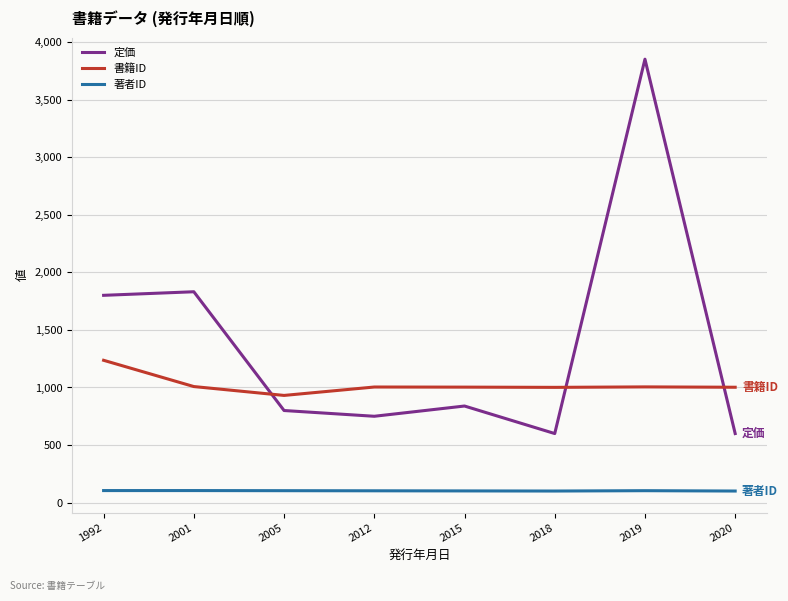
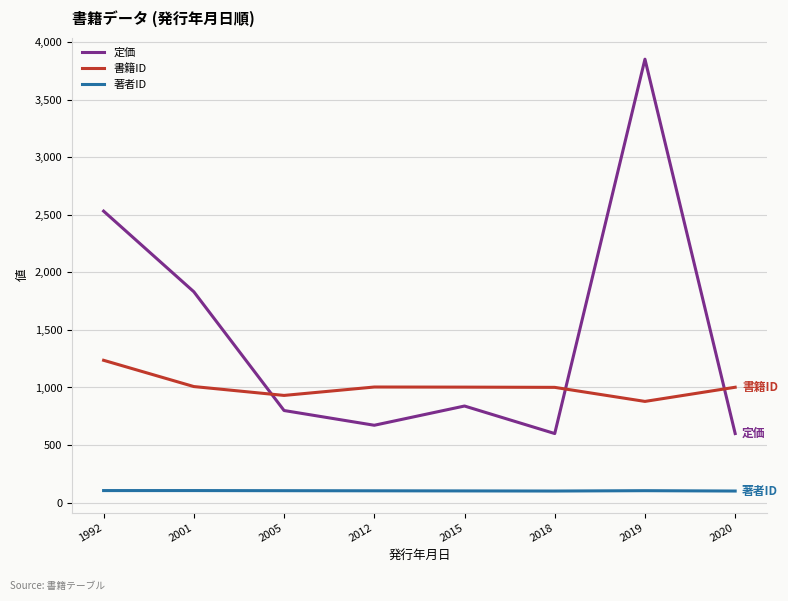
定価, 1992: 1,800 -> 2,530
定価, 2012: 750 -> 670
書籍ID, 2019: 1,010 -> 880
